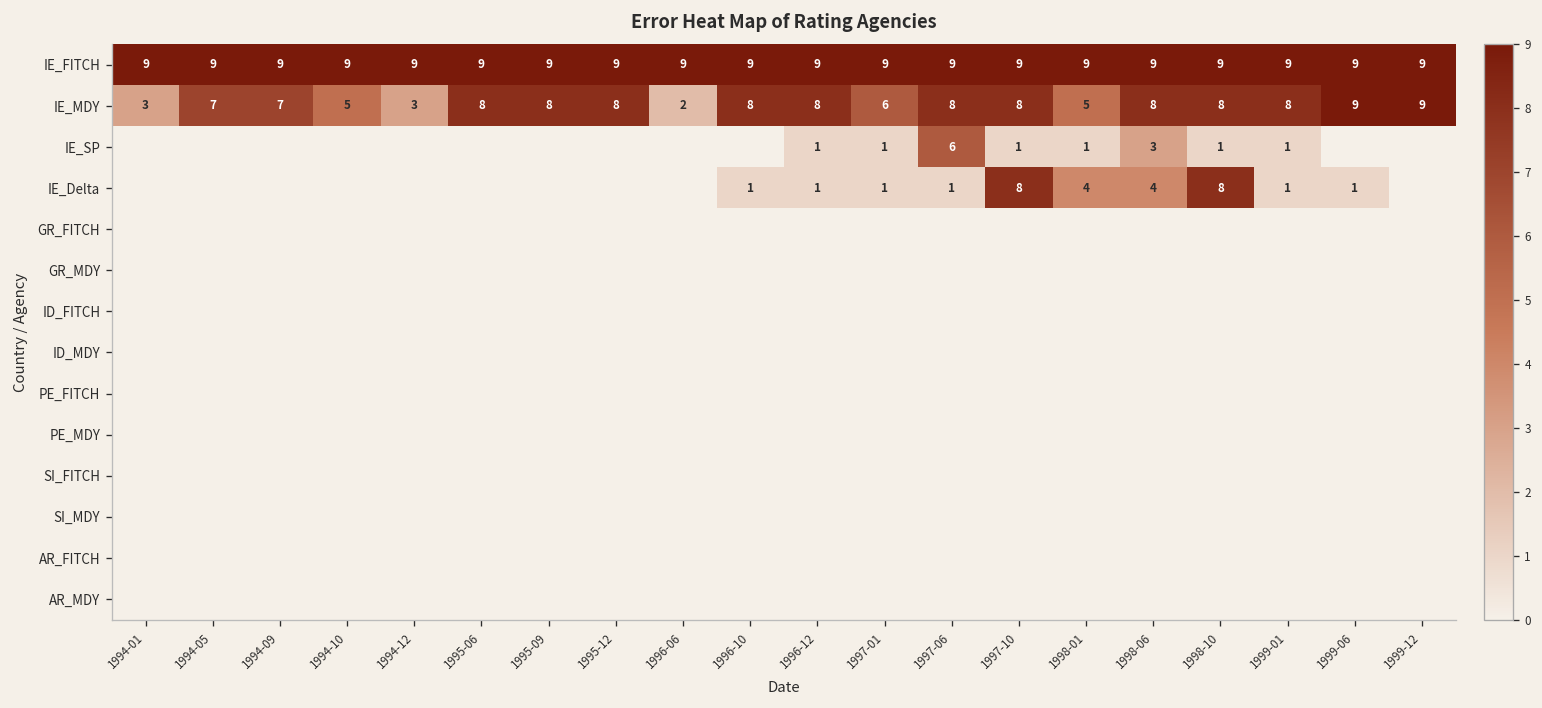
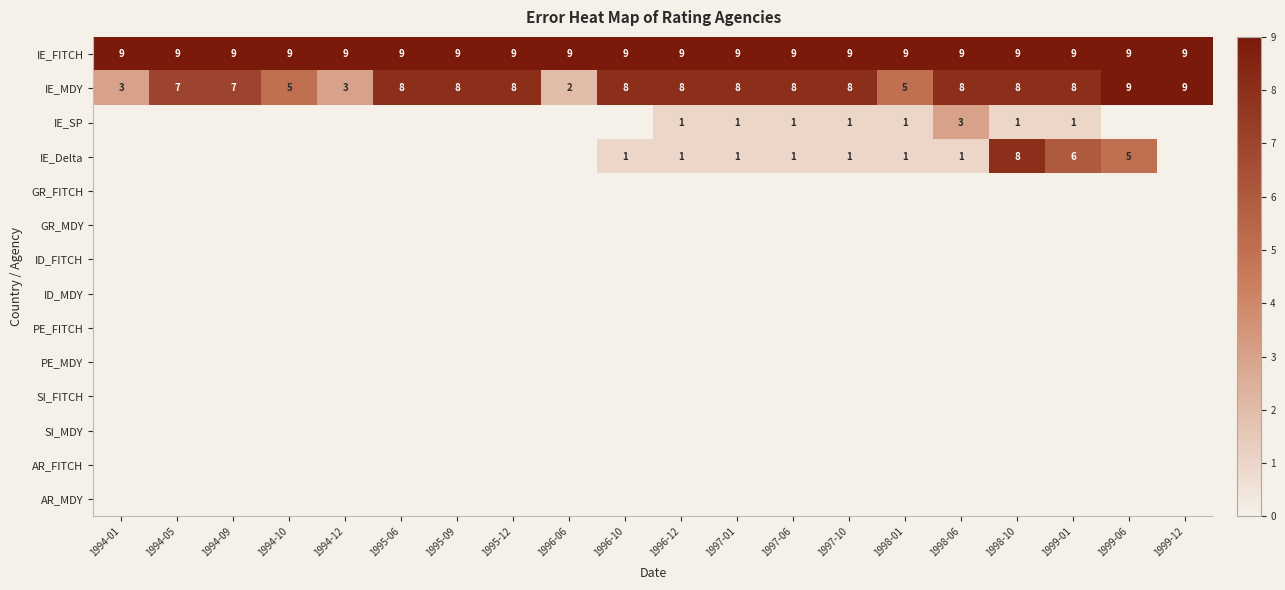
IE_MDY, 1997-01: 6 -> 8
IE_SP, 1997-06: 6 -> 1
IE_Delta, 1997-10: 8 -> 1
IE_Delta, 1998-01: 4 -> 1
IE_Delta, 1998-06: 4 -> 1
IE_Delta, 1999-01: 1 -> 6
IE_Delta, 1999-06: 1 -> 5
